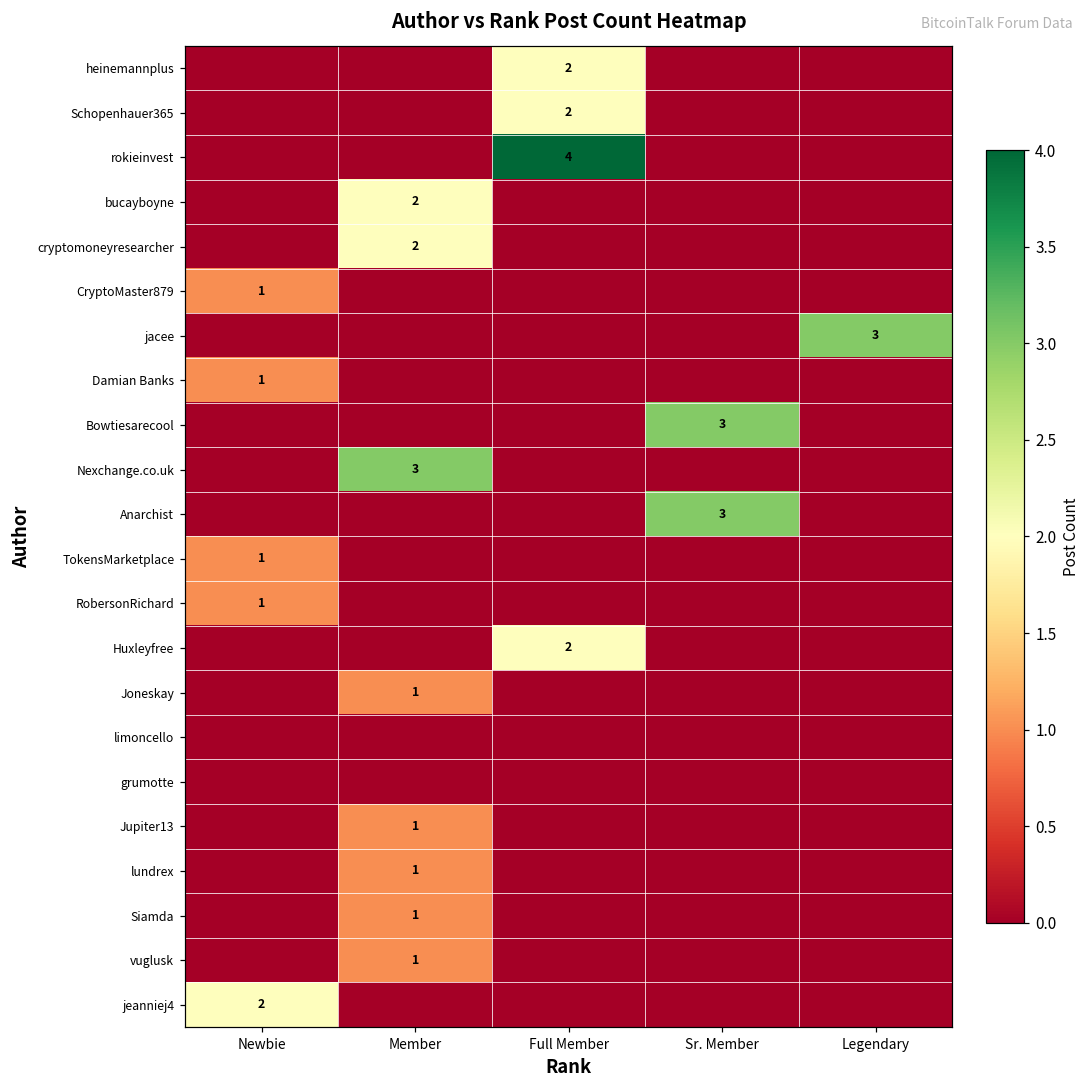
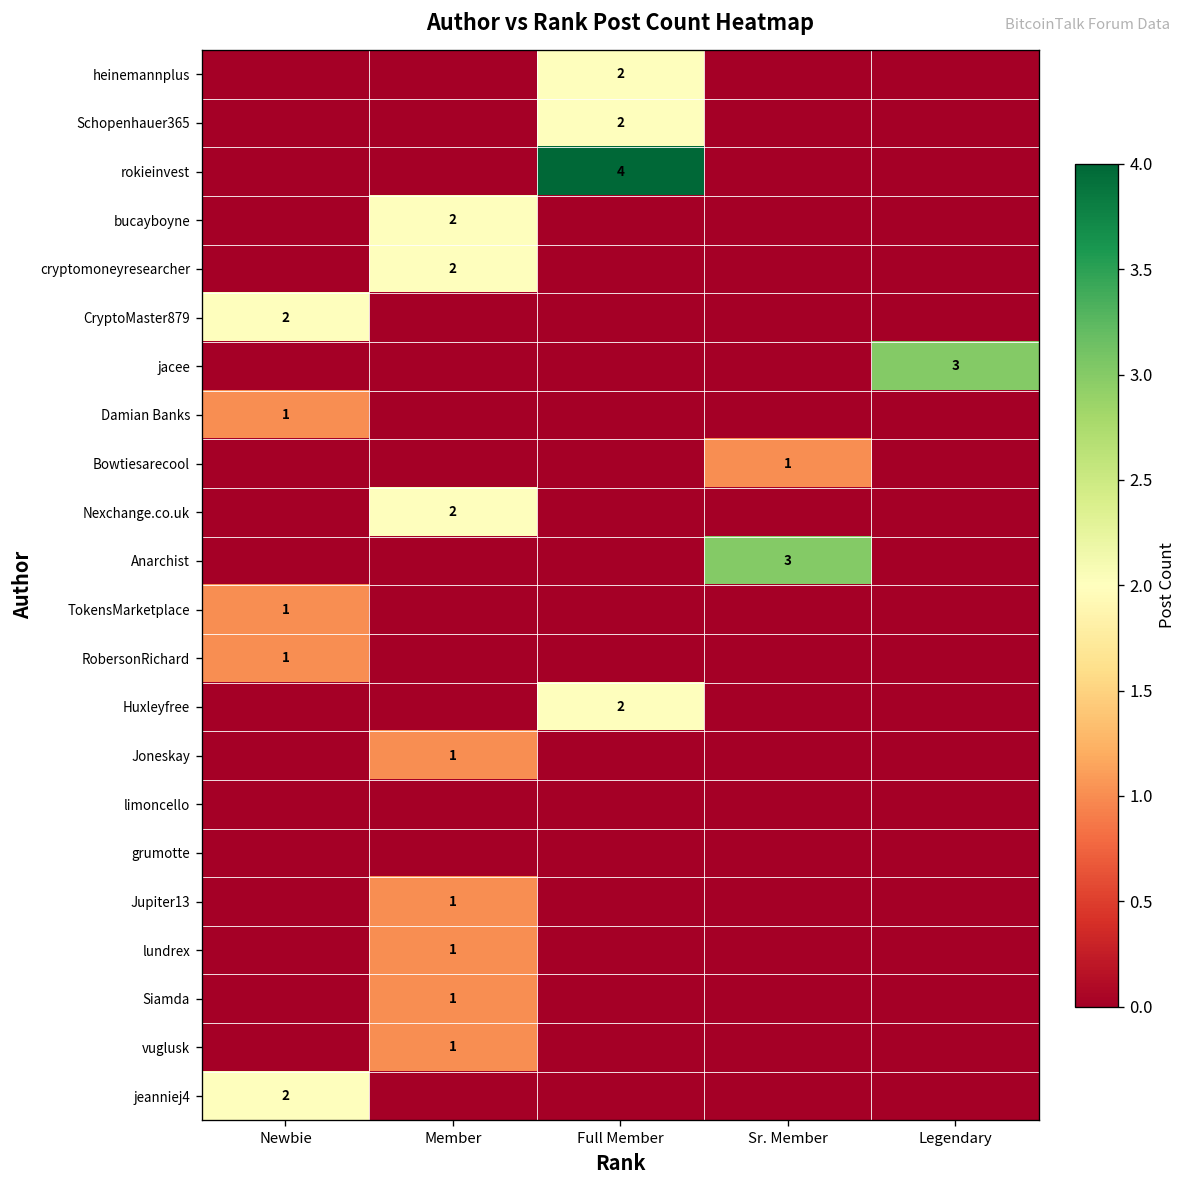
CryptoMaster879, Newbie: 1 -> 2
Bowtiesarecool, Sr. Member: 3 -> 1
Nexchange.co.uk, Member: 3 -> 2
